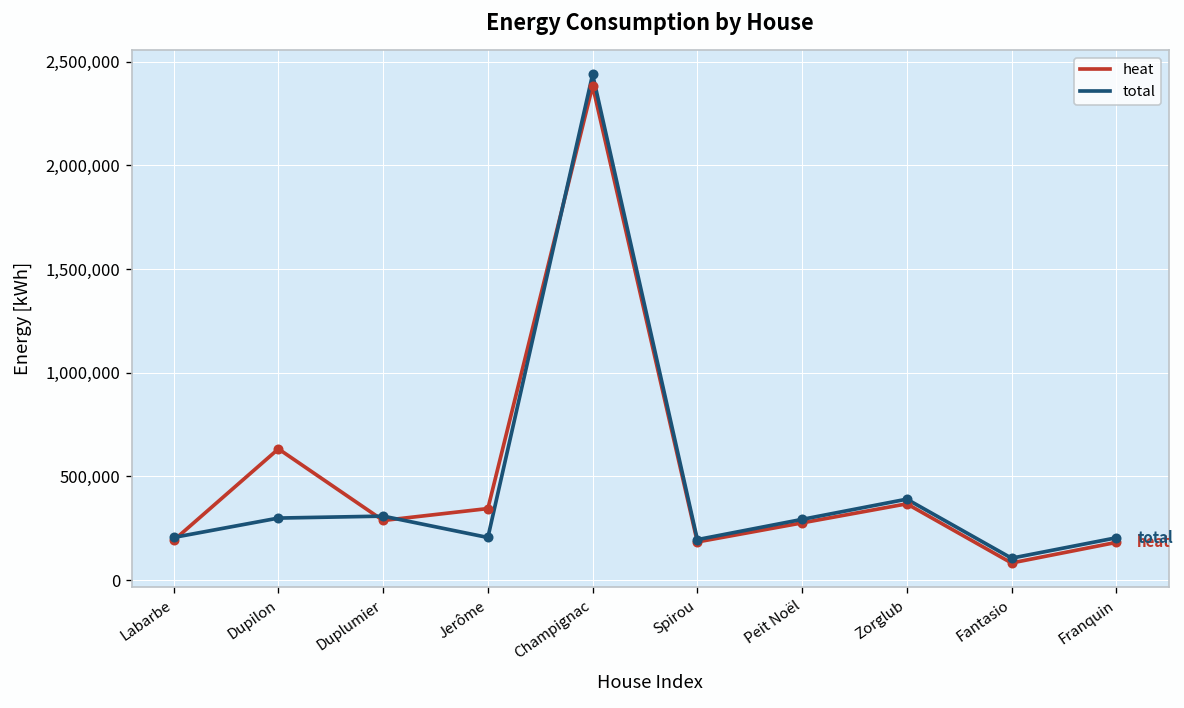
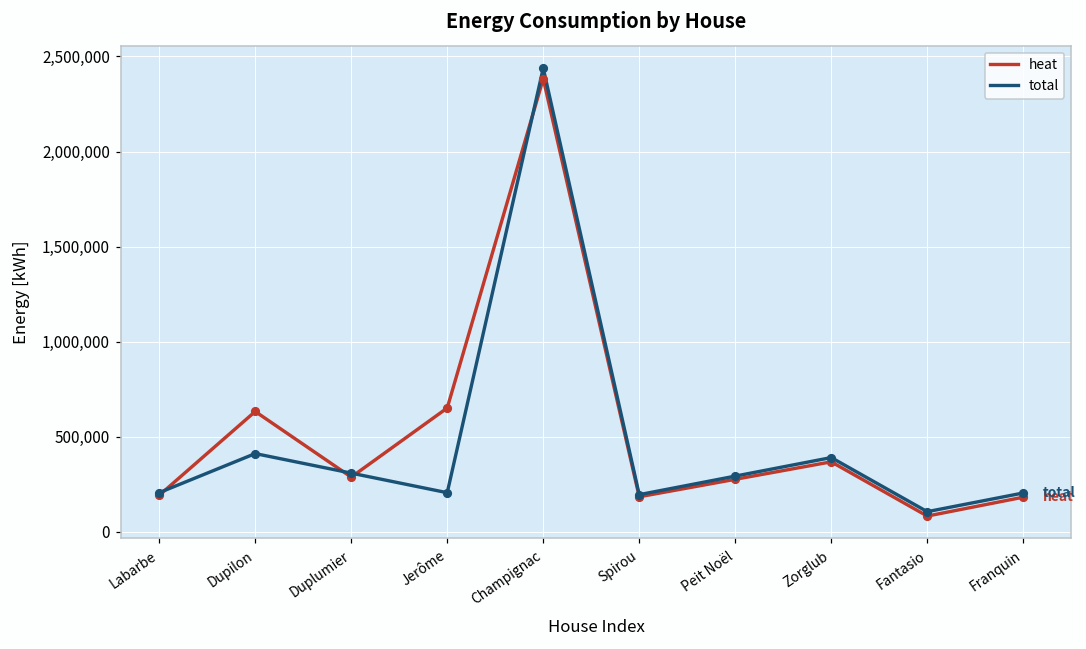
total, Dupilon: 300,000 -> 410,000
heat, Jerôme: 340,000 -> 650,000
